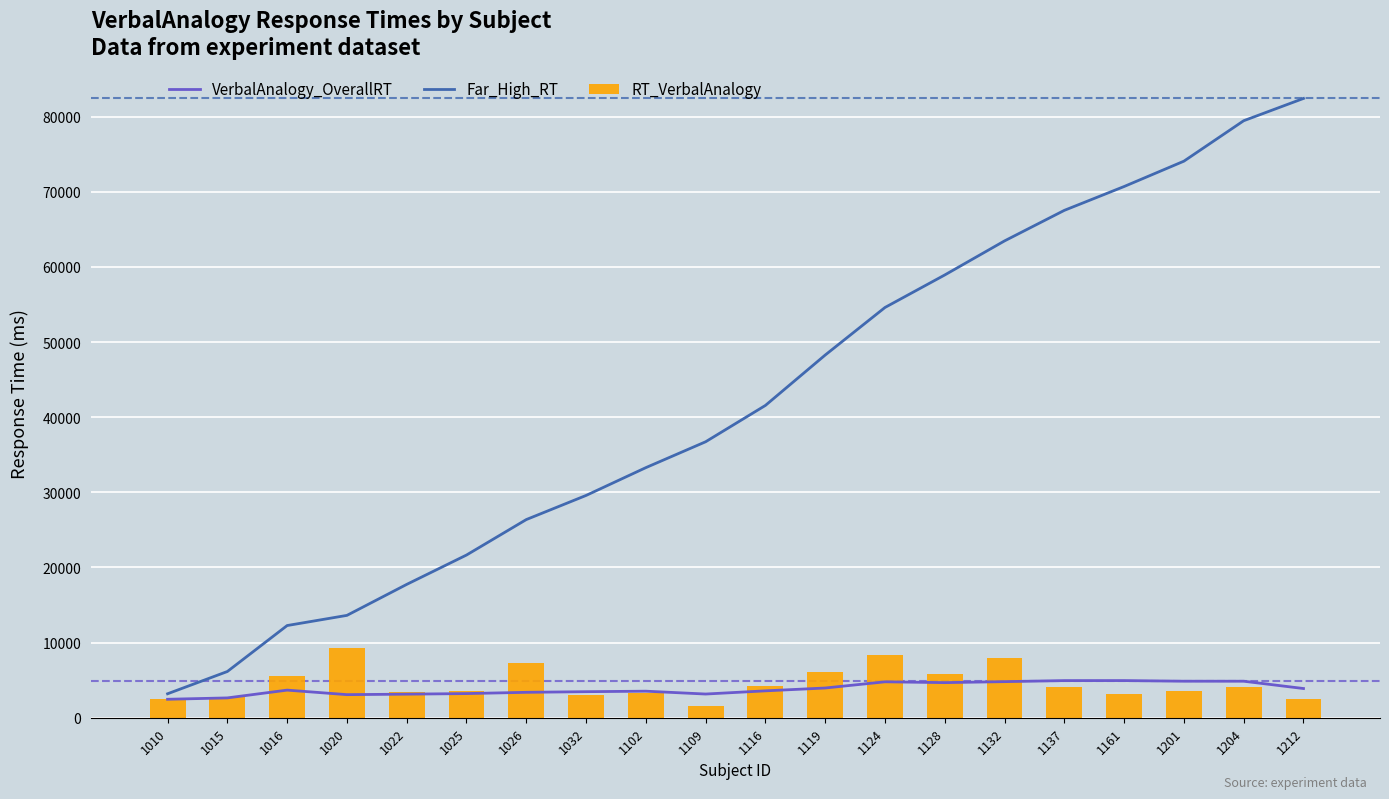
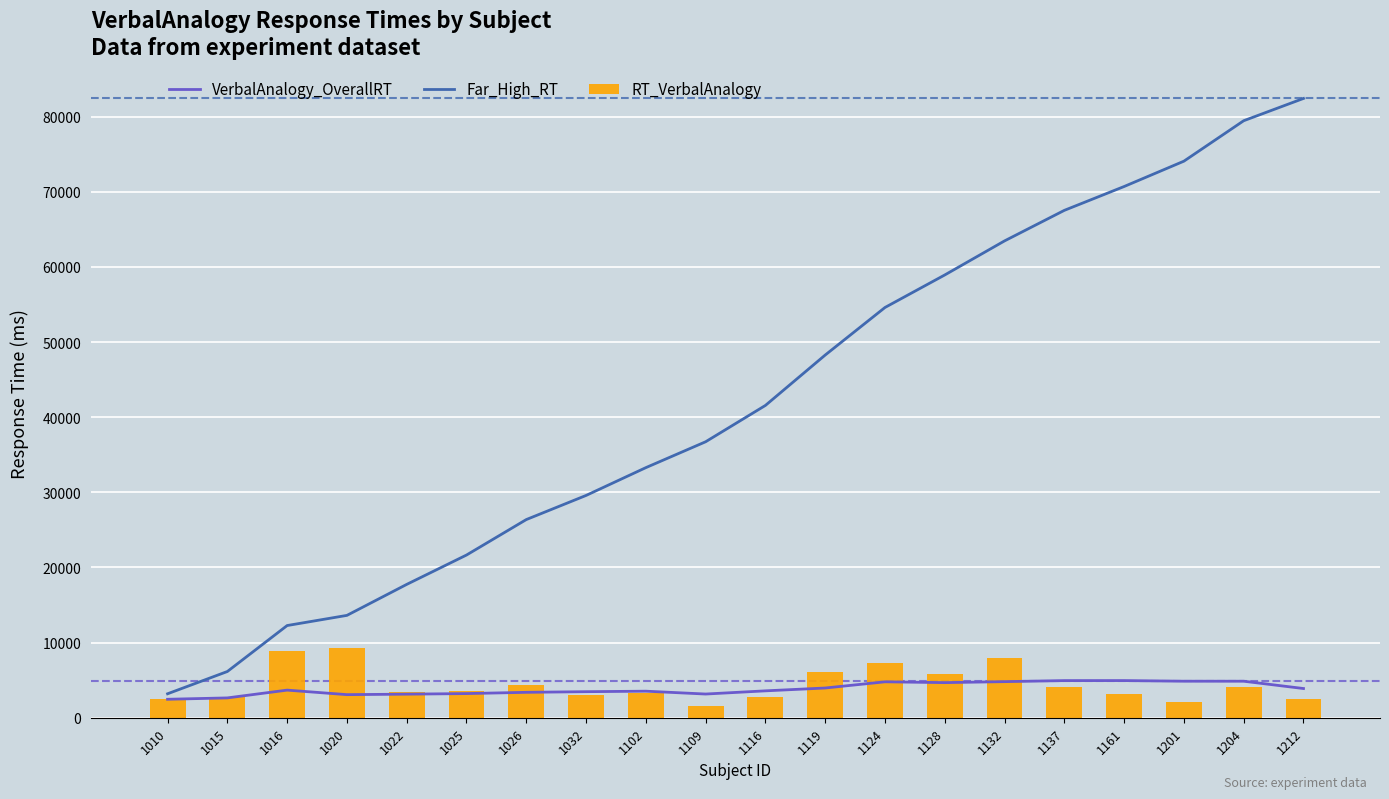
RT_VerbalAnalogy, 1016: 6000 -> 9000
RT_VerbalAnalogy, 1026: 7000 -> 4000
RT_VerbalAnalogy, 1116: 4000 -> 3000
RT_VerbalAnalogy, 1124: 8000 -> 7000
RT_VerbalAnalogy, 1201: 4000 -> 2000
